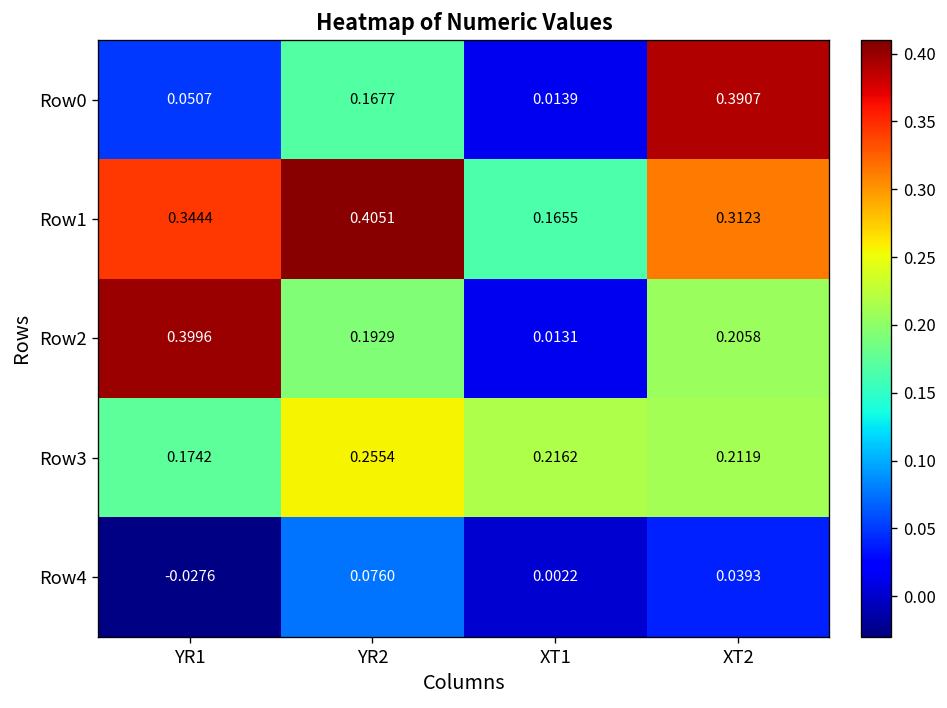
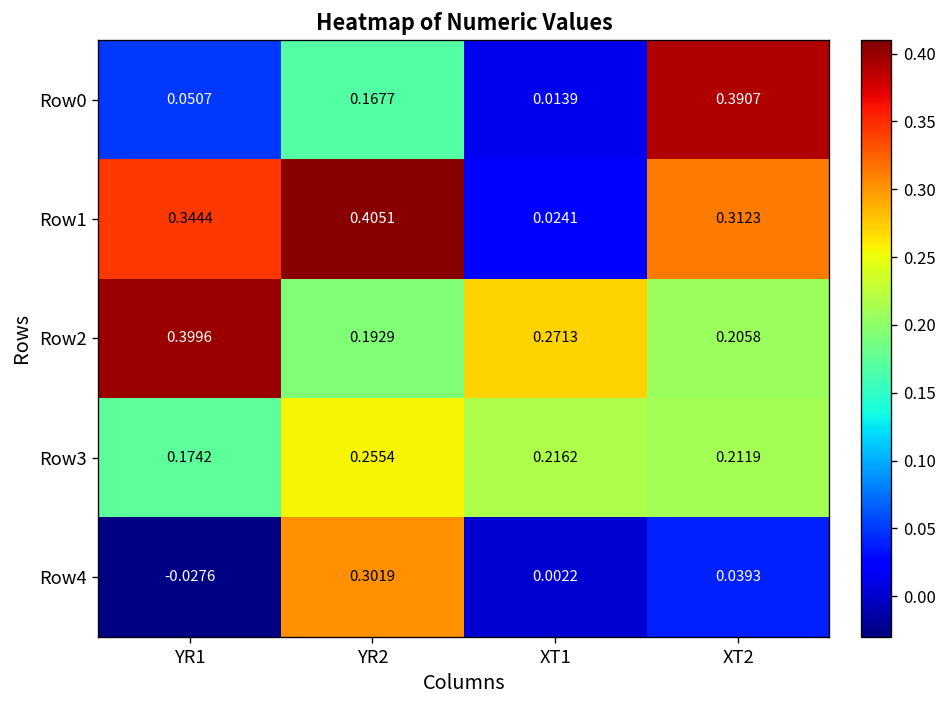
Row1, XT1: 0.1655 -> 0.0241
Row2, XT1: 0.0131 -> 0.2713
Row4, YR2: 0.0760 -> 0.3019
